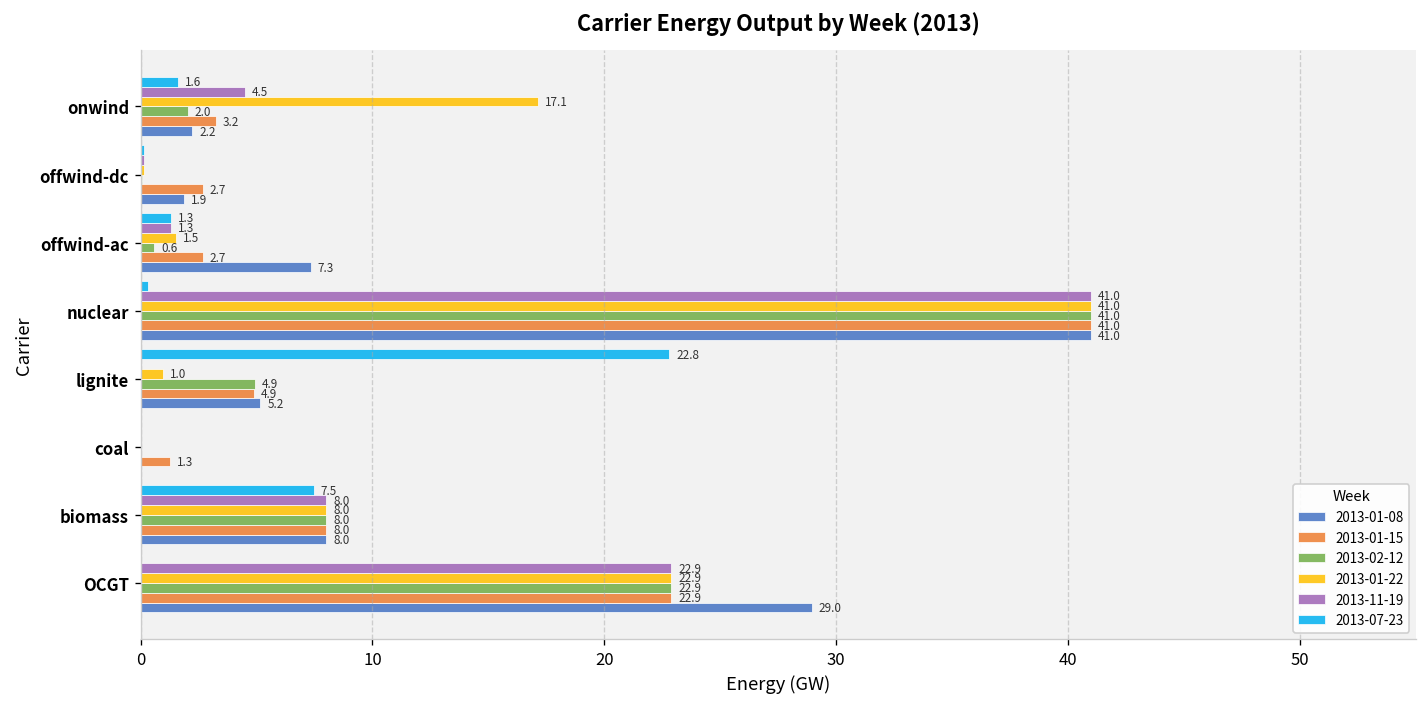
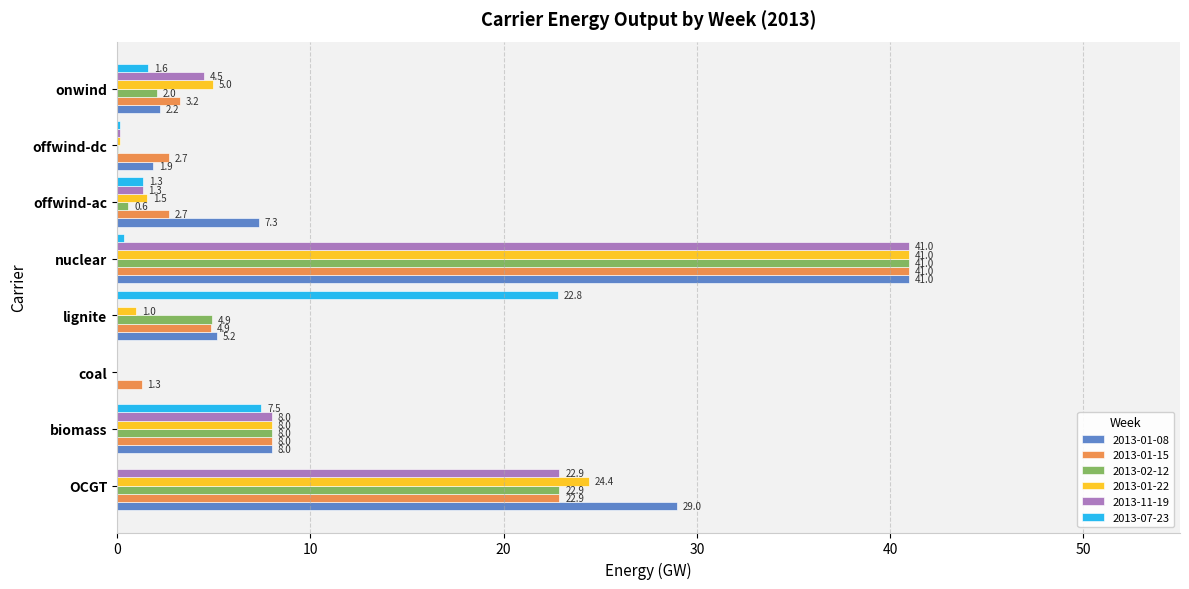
2013-01-22, onwind: 17.1 -> 5.0
2013-01-22, OCGT: 22.9 -> 24.4
